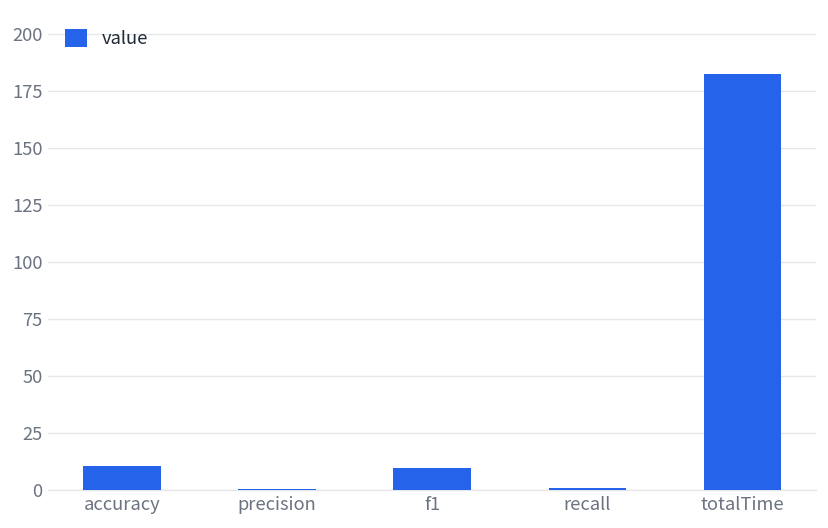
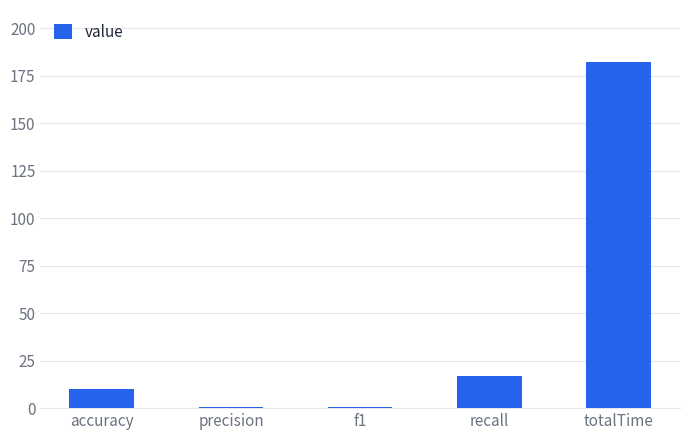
f1: 10 -> 1
recall: 1 -> 17
